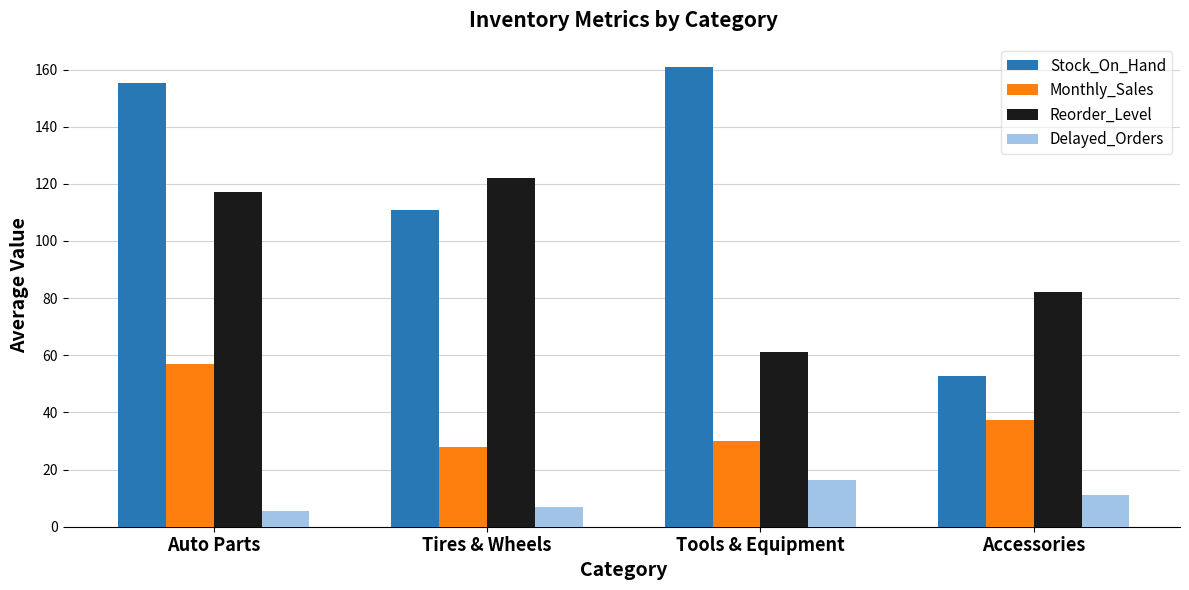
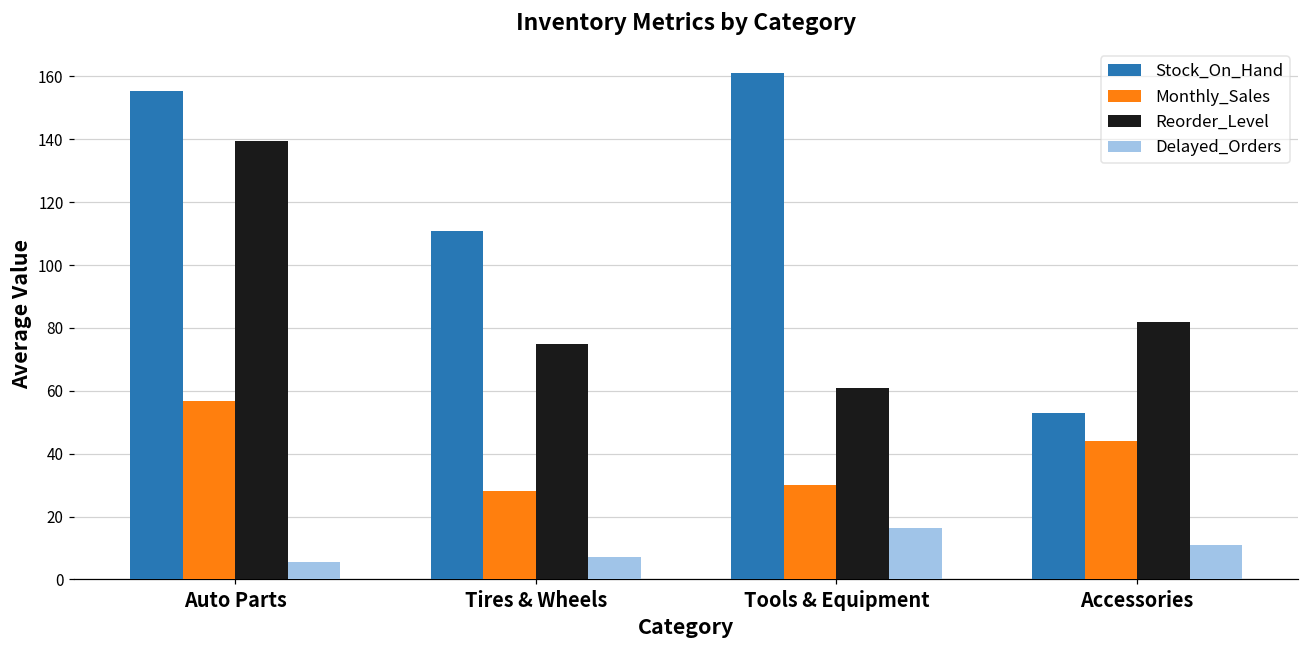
Reorder_Level, Auto Parts: 117 -> 139
Reorder_Level, Tires & Wheels: 122 -> 75
Monthly_Sales, Accessories: 37 -> 44
